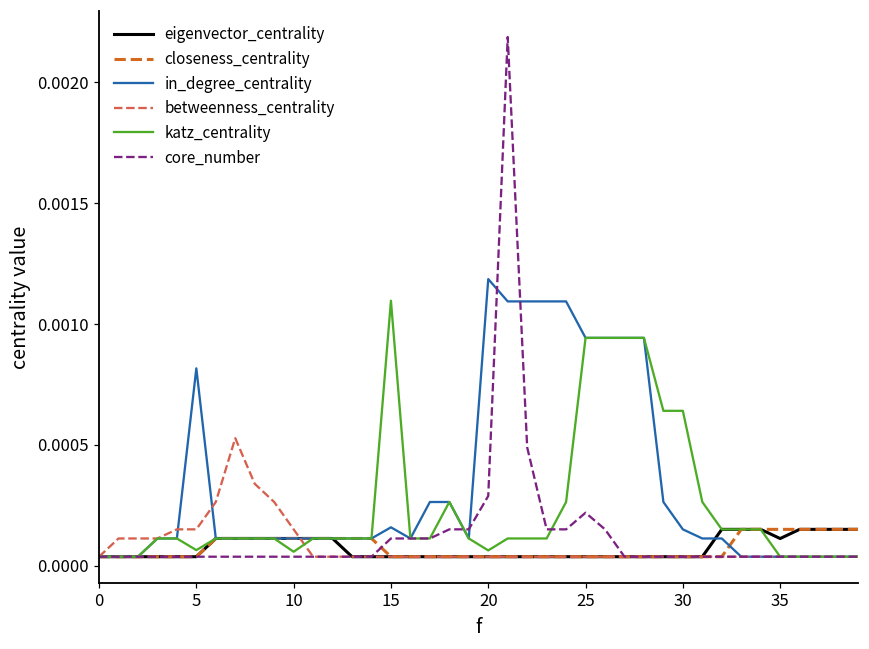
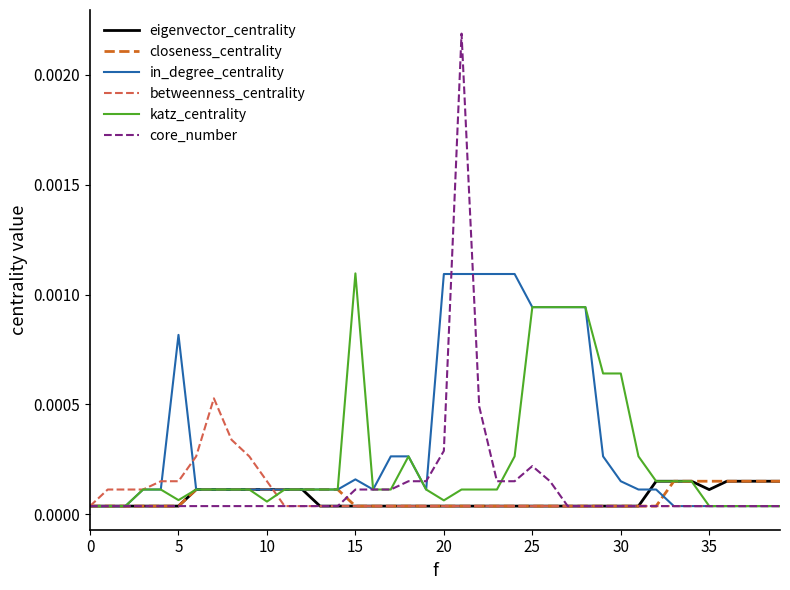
in_degree_centrality, 20: 0.00119 -> 0.00109
